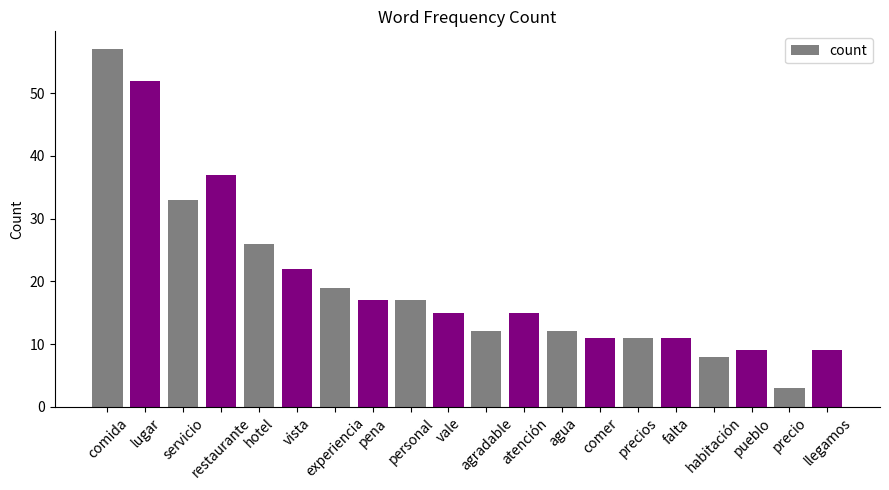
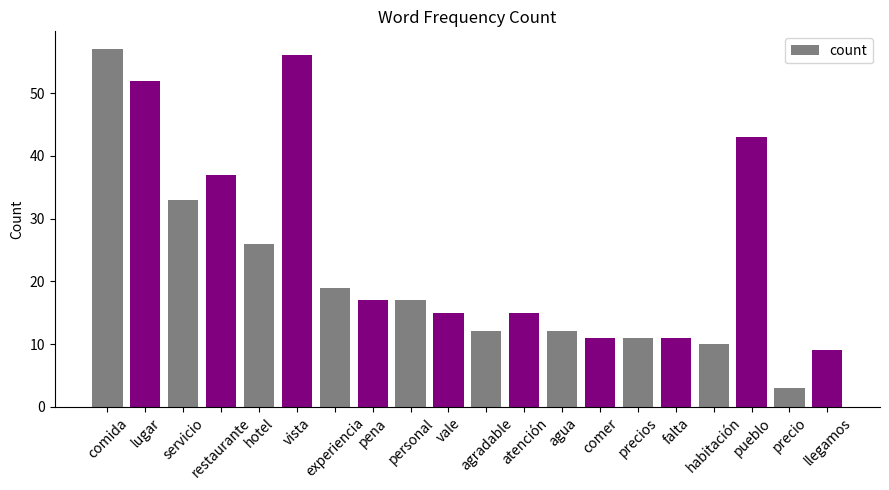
vista: 22 -> 56
habitación: 8 -> 10
pueblo: 9 -> 43
